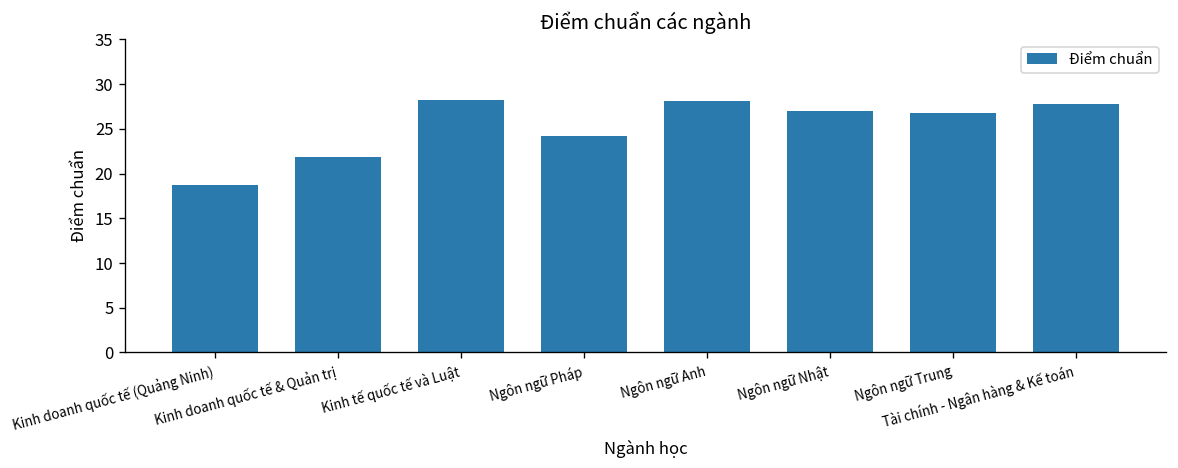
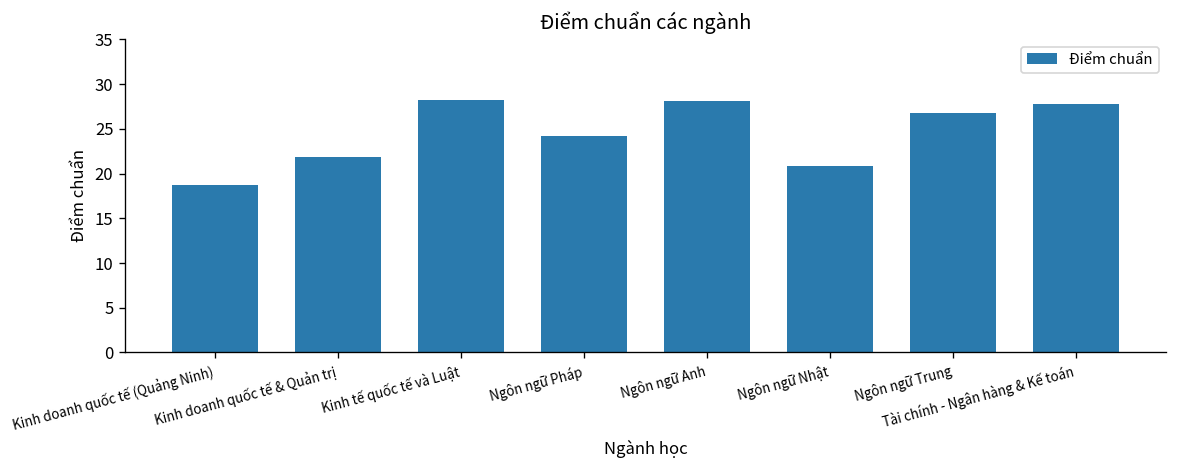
Ngôn ngữ Nhật: 27 -> 21
